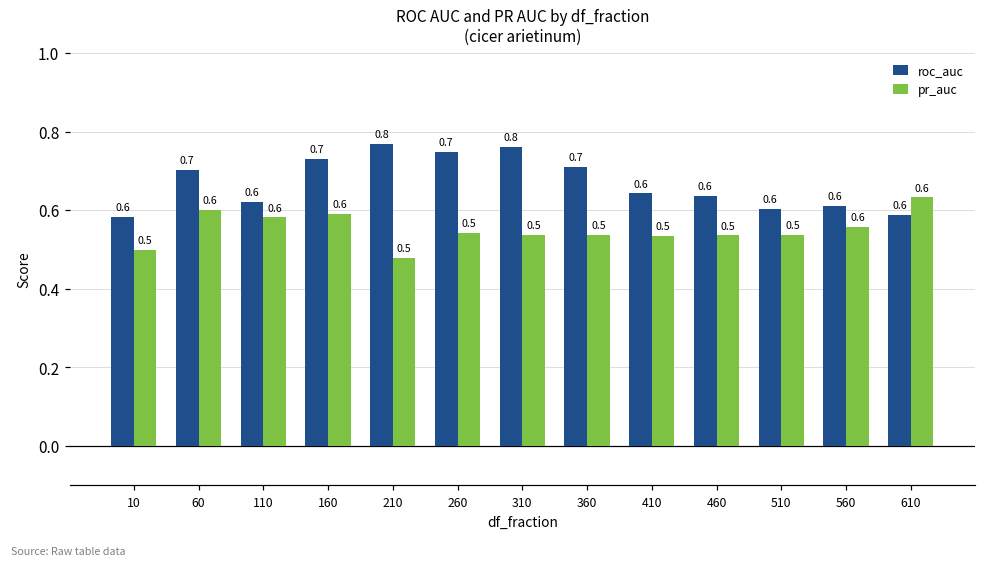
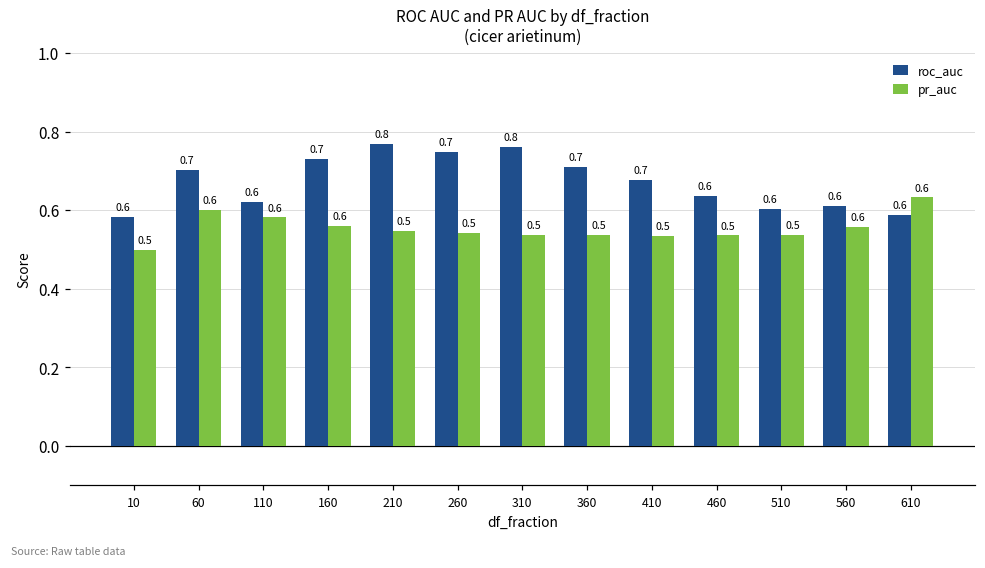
pr_auc, 160: 0.59 -> 0.56
pr_auc, 210: 0.48 -> 0.55
roc_auc, 410: 0.6 -> 0.7
